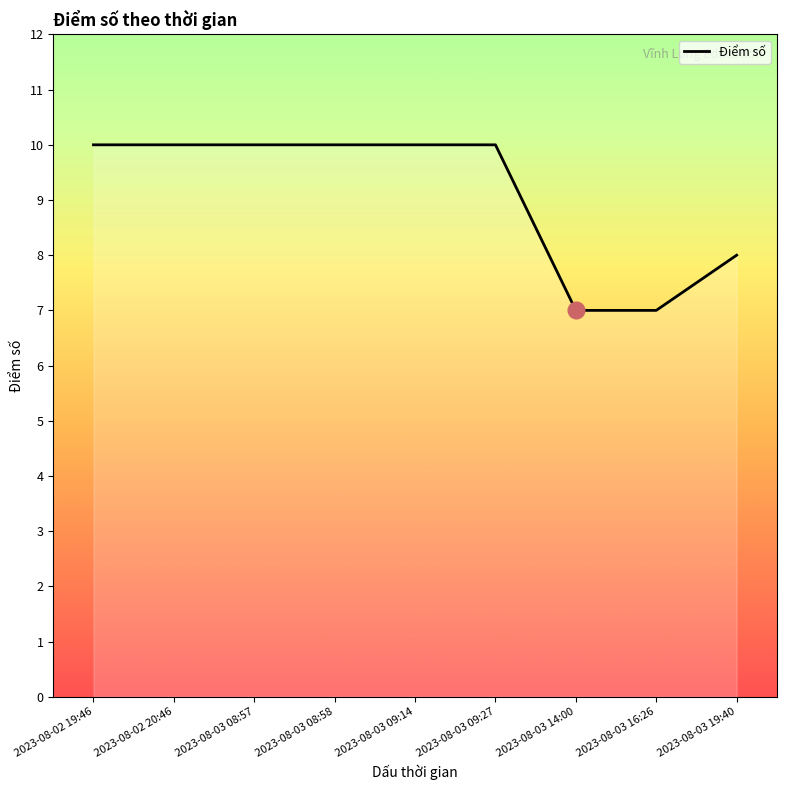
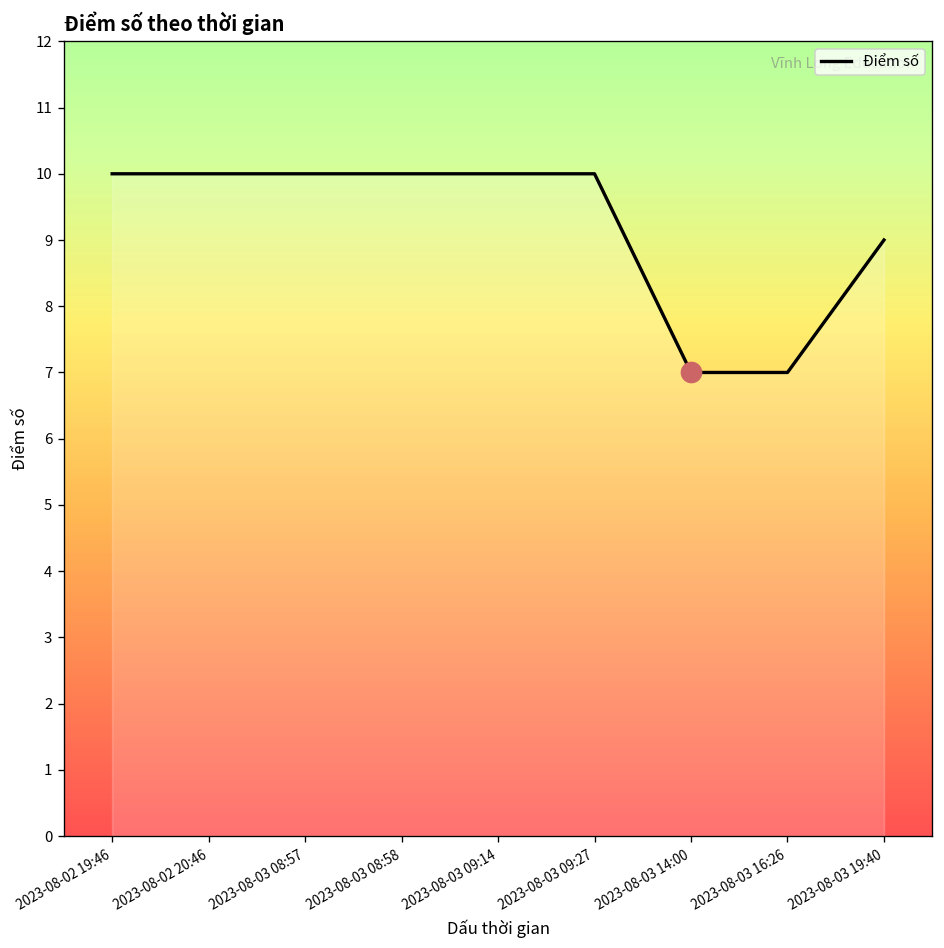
Điểm số, 2023-08-03 19:40: 8 -> 9
